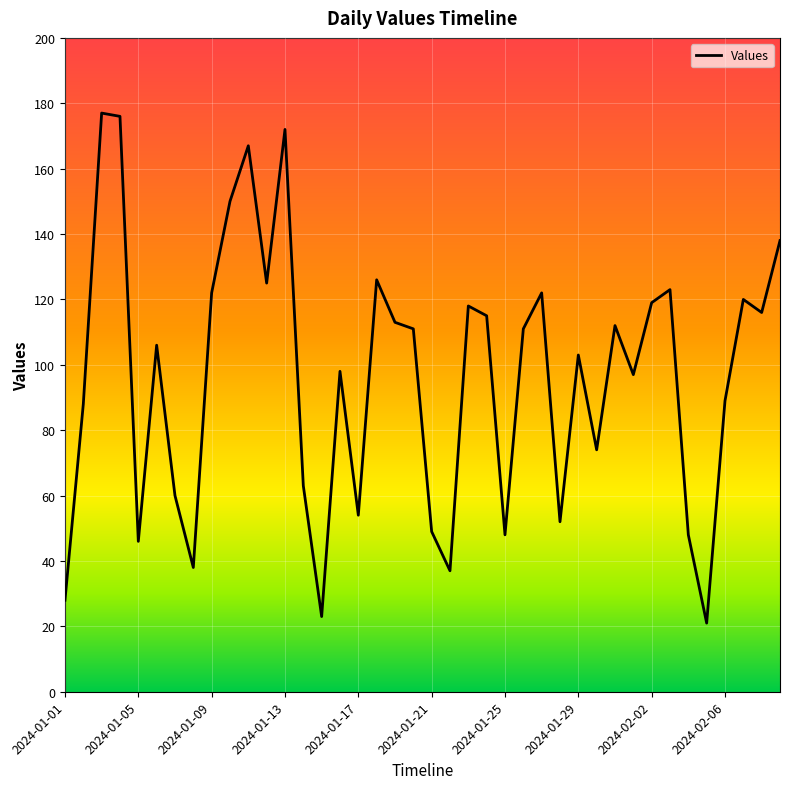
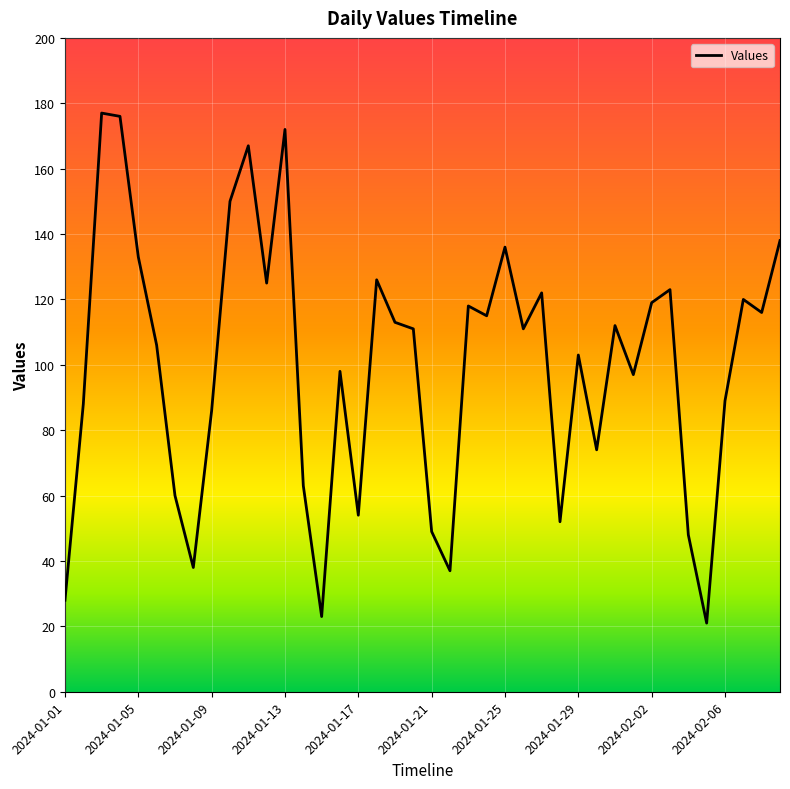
2024-01-05: 46 -> 133
2024-01-09: 122 -> 86
2024-01-25: 48 -> 136
